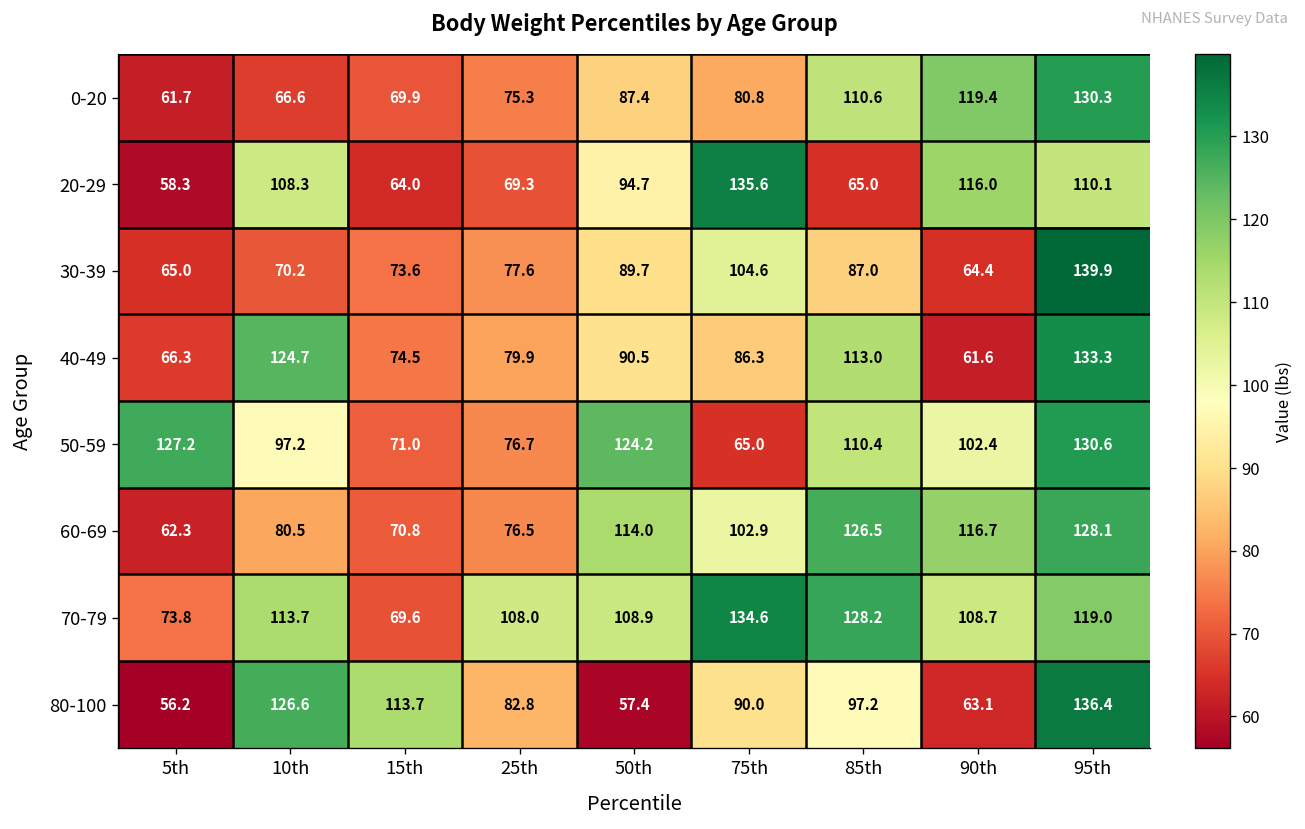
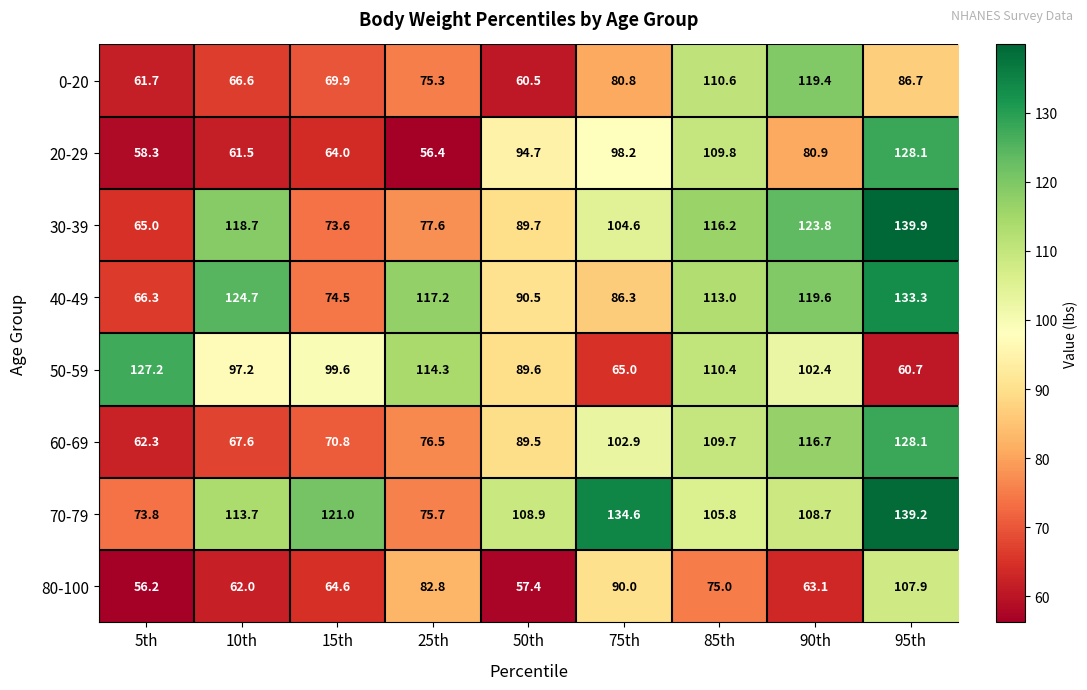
0-20, 50th: 87.4 -> 60.5
0-20, 95th: 130.3 -> 86.7
20-29, 10th: 108.3 -> 61.5
20-29, 25th: 69.3 -> 56.4
20-29, 75th: 135.6 -> 98.2
20-29, 85th: 65.0 -> 109.8
20-29, 90th: 116.0 -> 80.9
20-29, 95th: 110.1 -> 128.1
30-39, 10th: 70.2 -> 118.7
30-39, 85th: 87.0 -> 116.2
30-39, 90th: 64.4 -> 123.8
40-49, 25th: 79.9 -> 117.2
40-49, 90th: 61.6 -> 119.6
50-59, 15th: 71.0 -> 99.6
50-59, 25th: 76.7 -> 114.3
50-59, 50th: 124.2 -> 89.6
50-59, 95th: 130.6 -> 60.7
60-69, 10th: 80.5 -> 67.6
60-69, 50th: 114.0 -> 89.5
60-69, 85th: 126.5 -> 109.7
70-79, 15th: 69.6 -> 121.0
70-79, 25th: 108.0 -> 75.7
70-79, 85th: 128.2 -> 105.8
70-79, 95th: 119.0 -> 139.2
80-100, 10th: 126.6 -> 62.0
80-100, 15th: 113.7 -> 64.6
80-100, 85th: 97.2 -> 75.0
80-100, 95th: 136.4 -> 107.9
